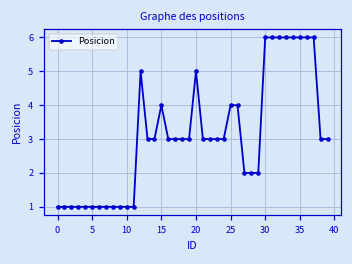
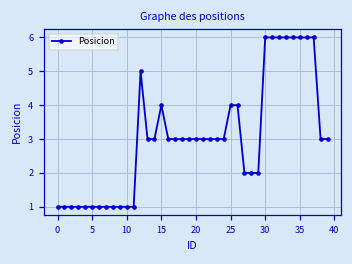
20: 5 -> 3
